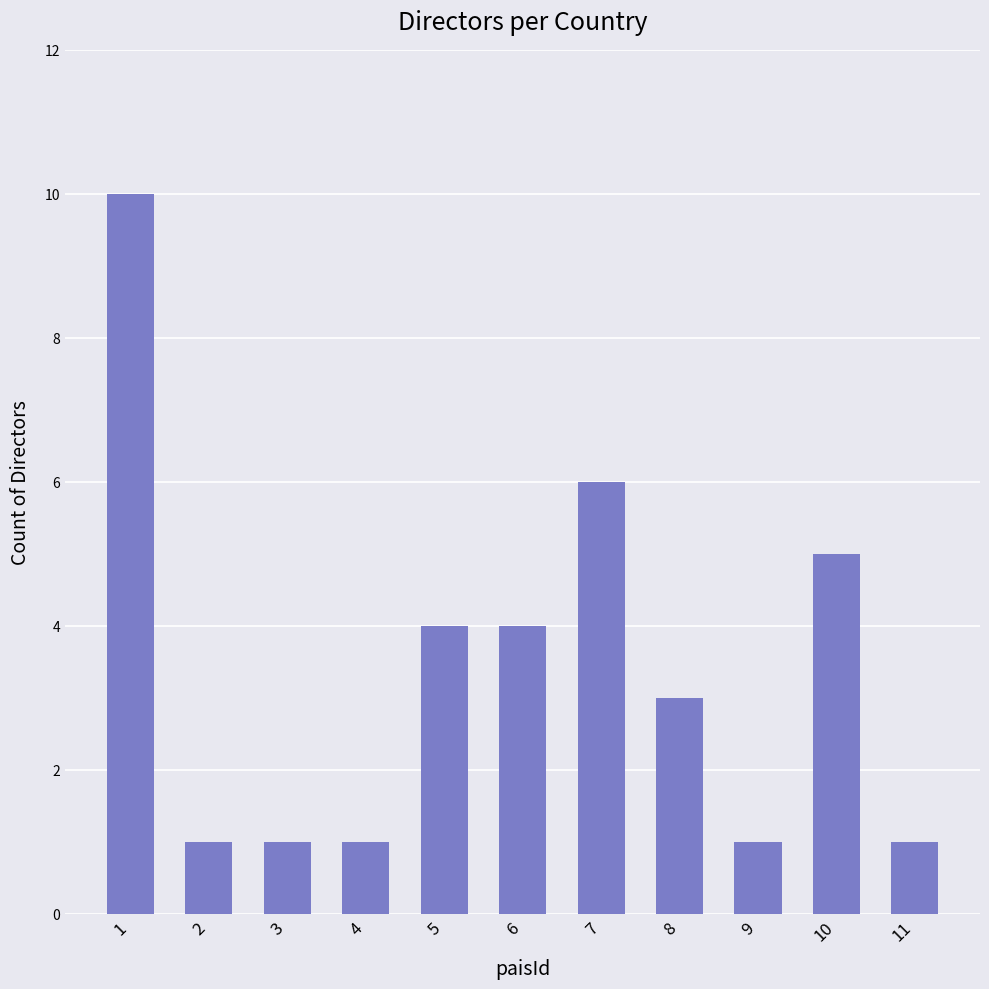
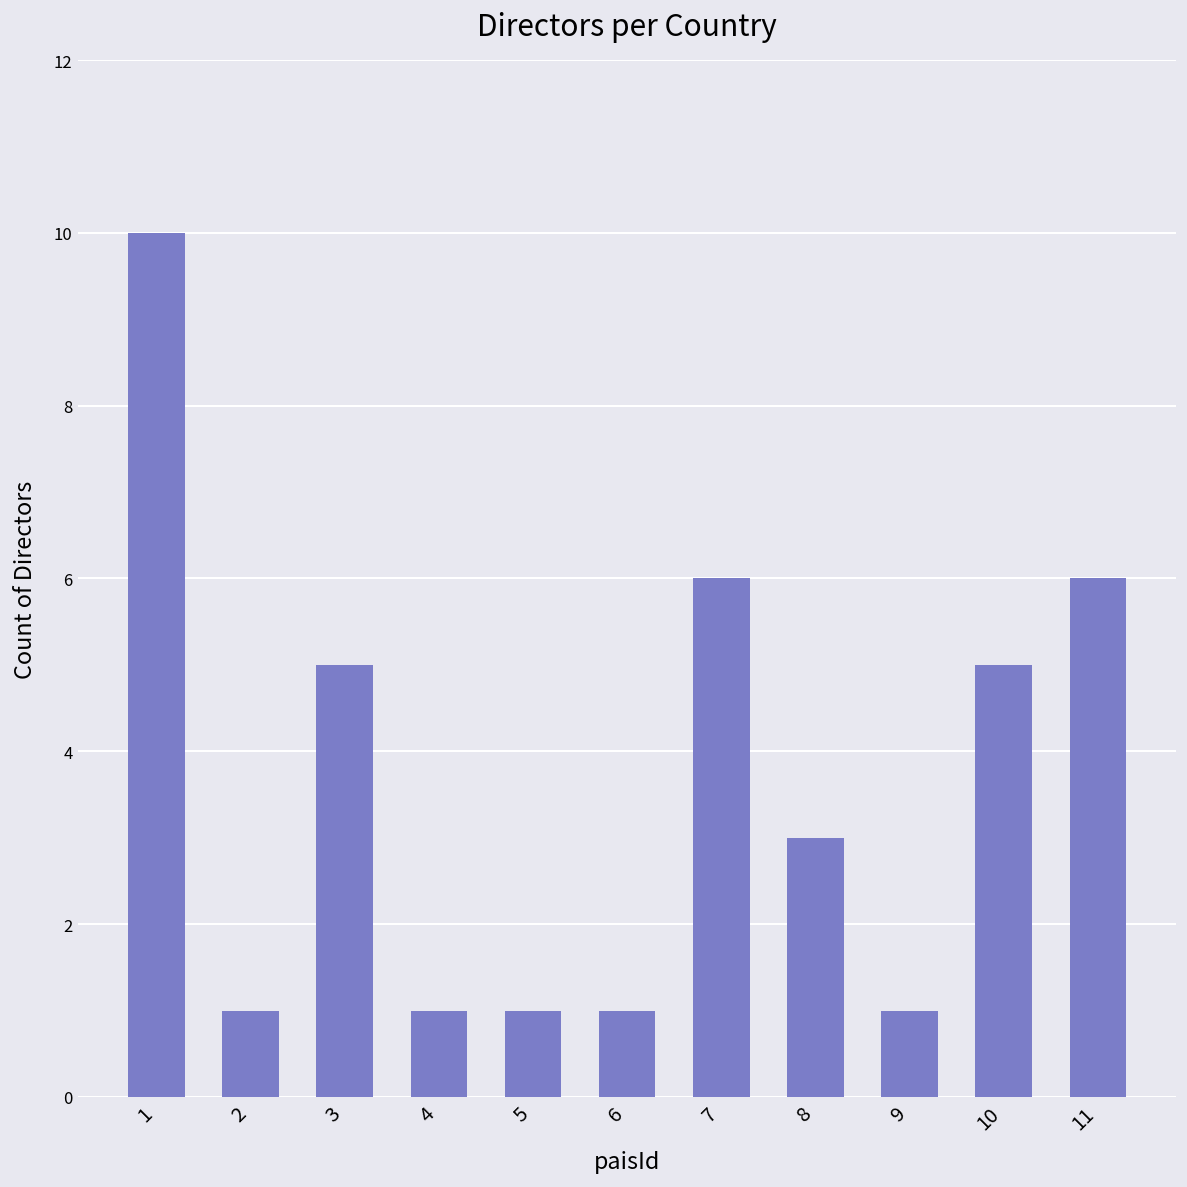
3: 1 -> 5
5: 4 -> 1
6: 4 -> 1
11: 1 -> 6
